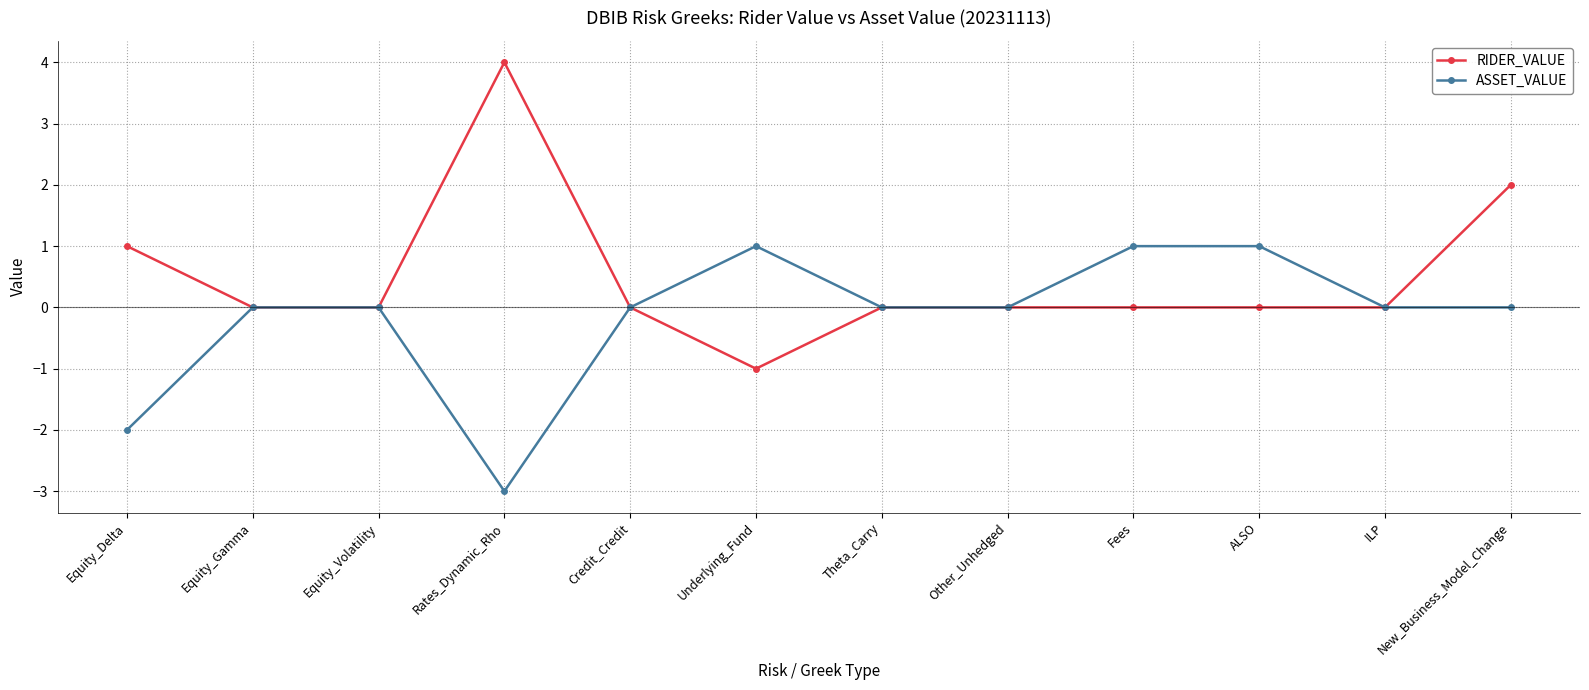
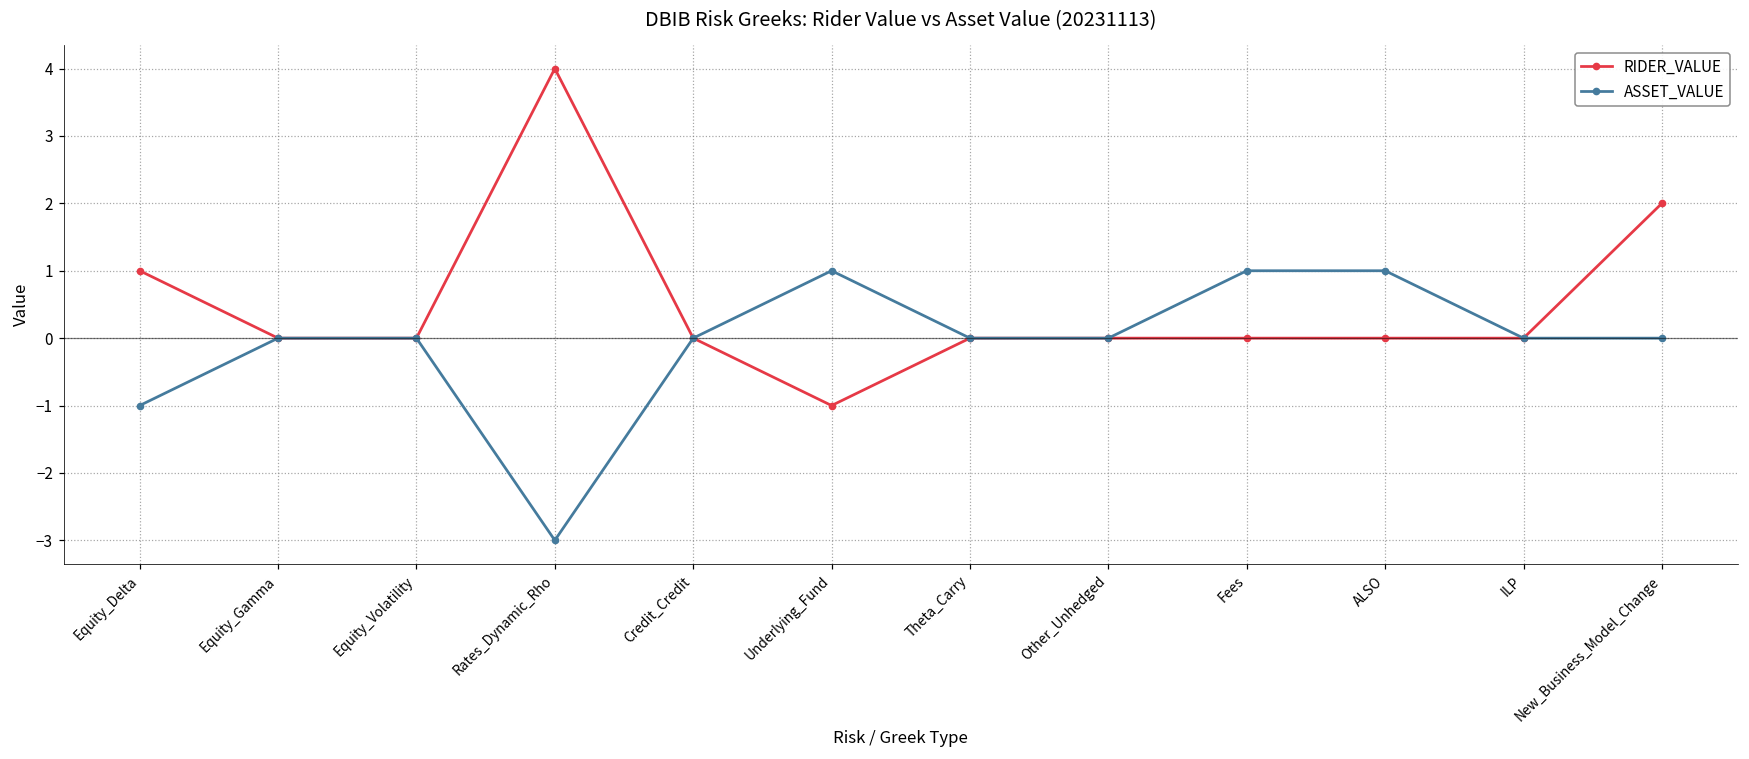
ASSET_VALUE, Equity_Delta: -2 -> -1
